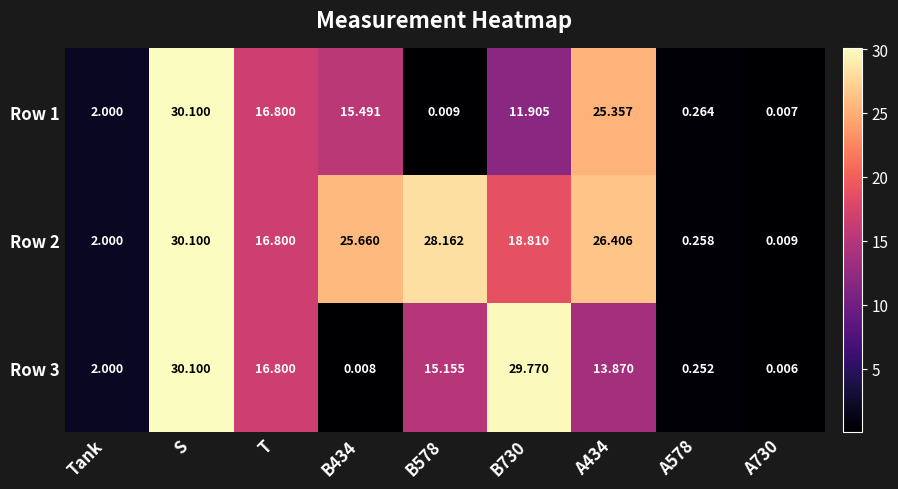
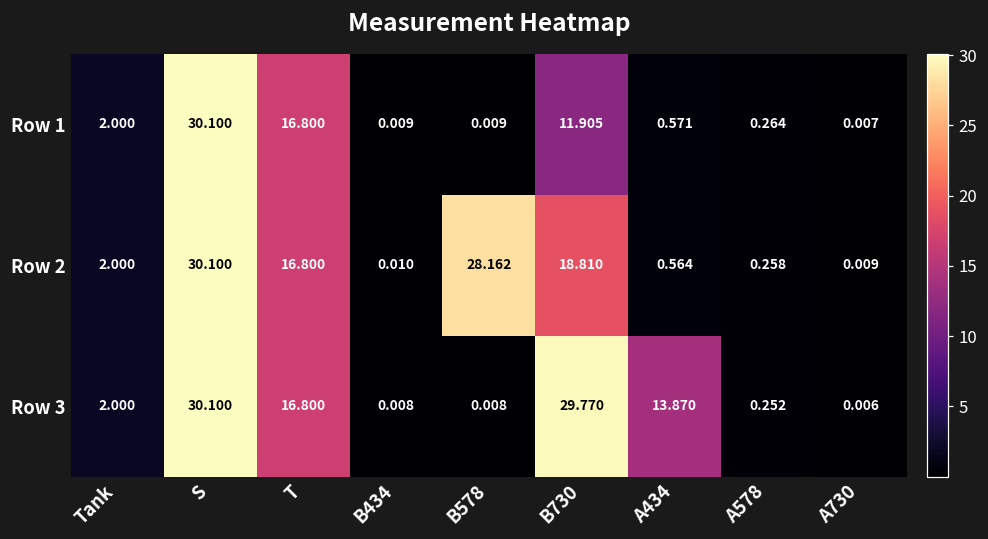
Row 1, B434: 15.491 -> 0.009
Row 1, A434: 25.357 -> 0.571
Row 2, B434: 25.660 -> 0.010
Row 2, A434: 26.406 -> 0.564
Row 3, B578: 15.155 -> 0.008
